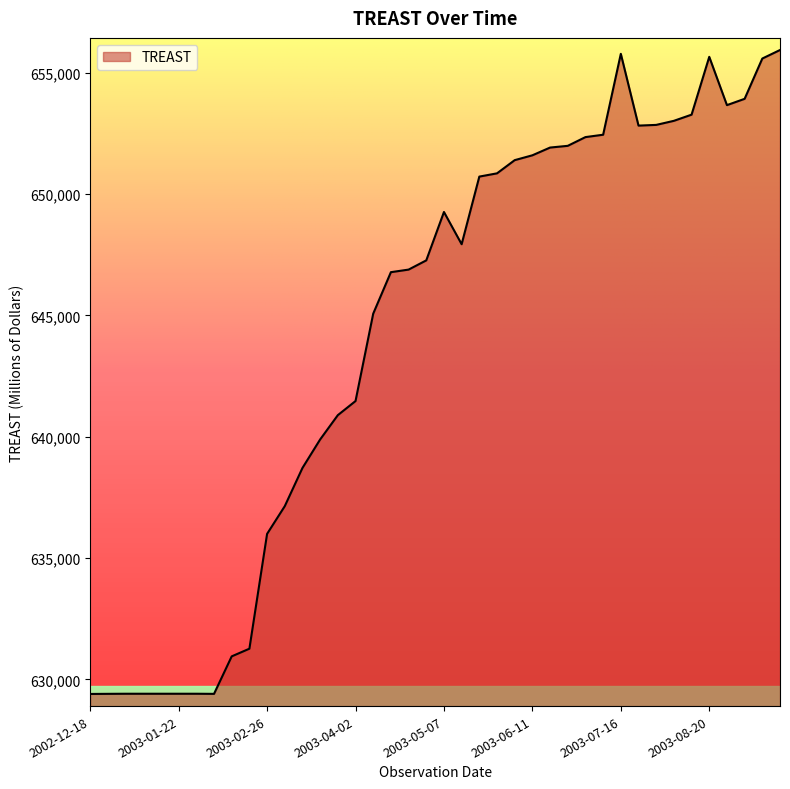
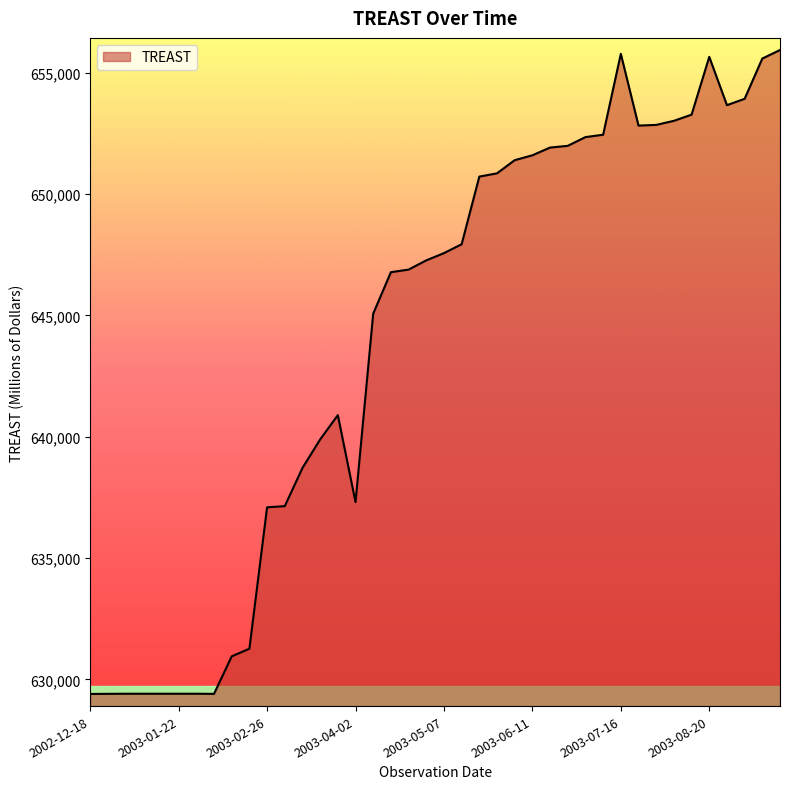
2003-02-26: 636,000 -> 637,100
2003-04-02: 641,500 -> 637,300
2003-05-07: 649,300 -> 647,600
